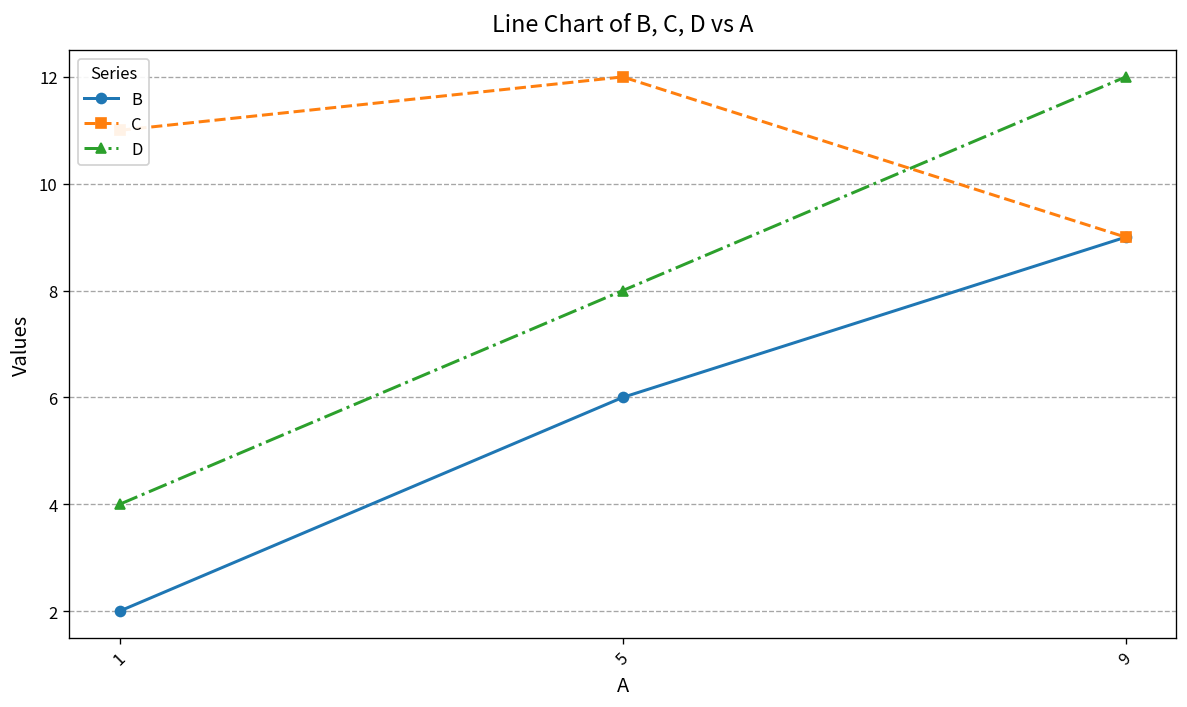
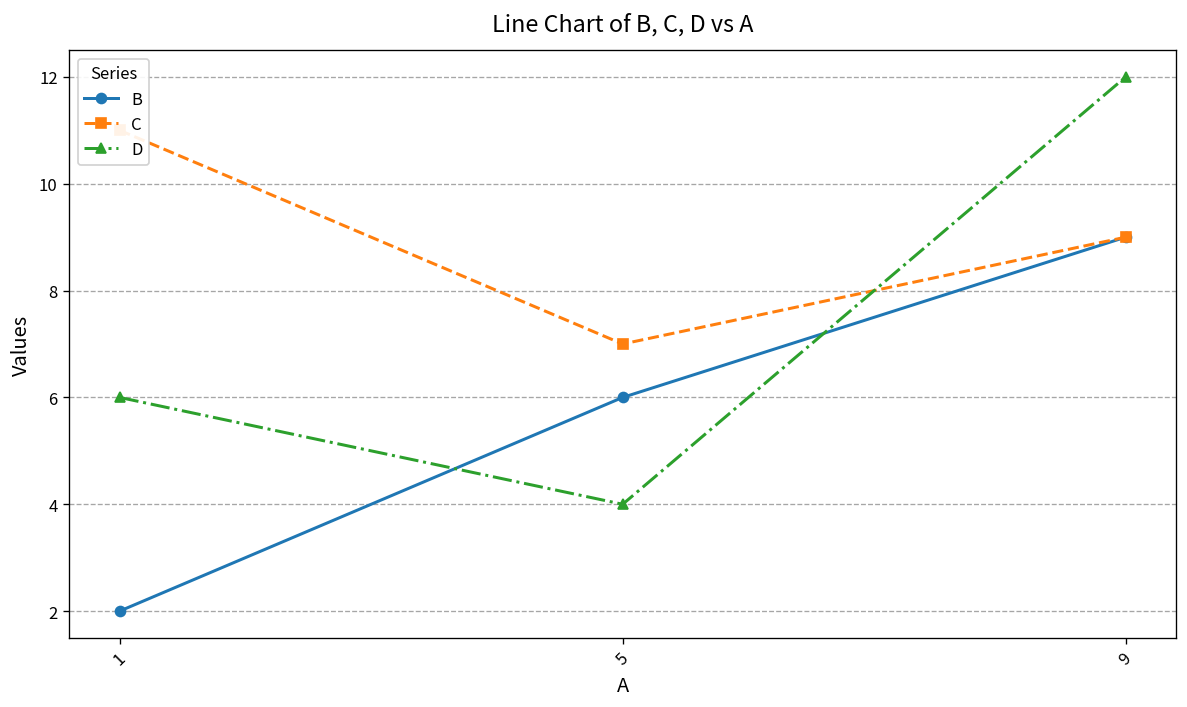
D, 1: 4 -> 6
C, 5: 12 -> 7
D, 5: 8 -> 4
